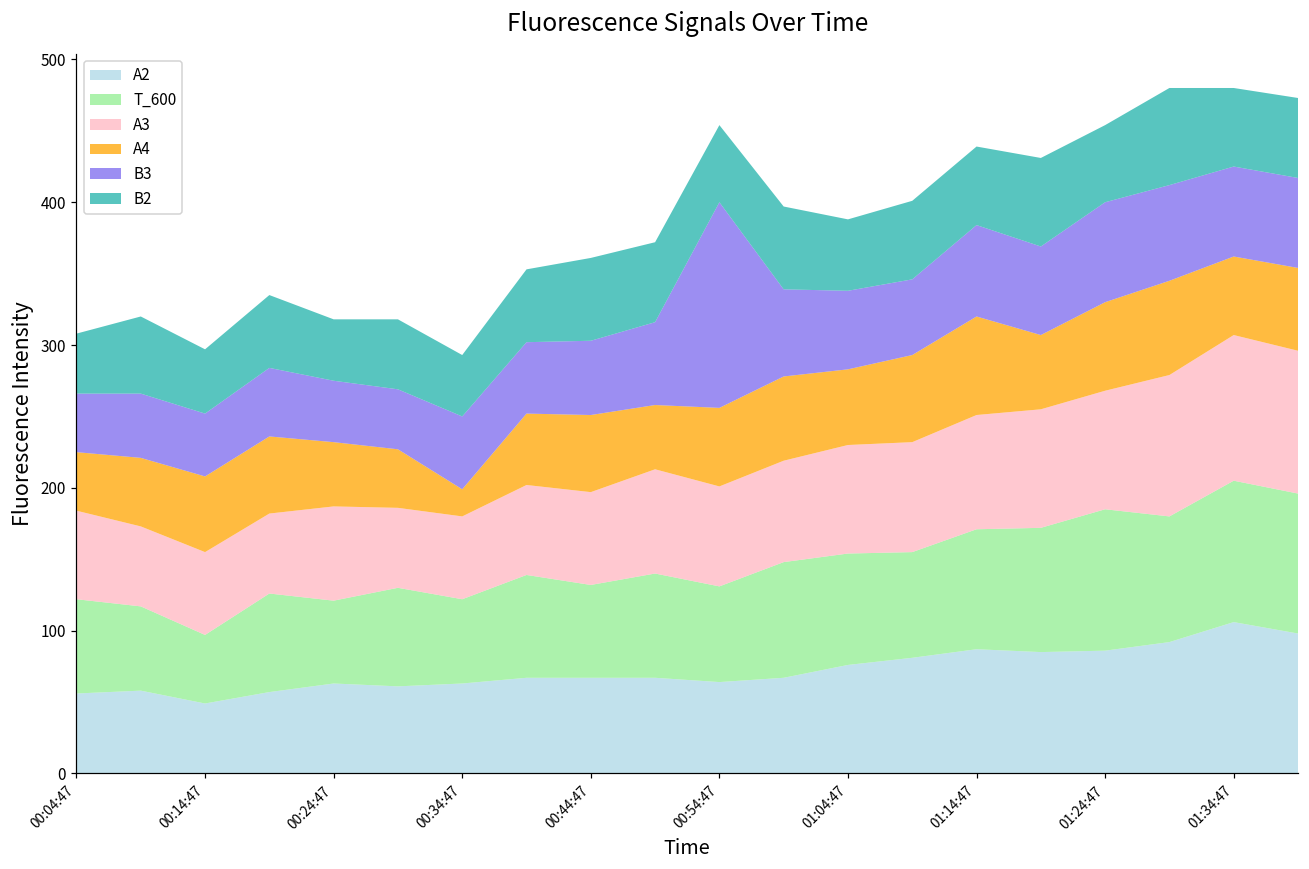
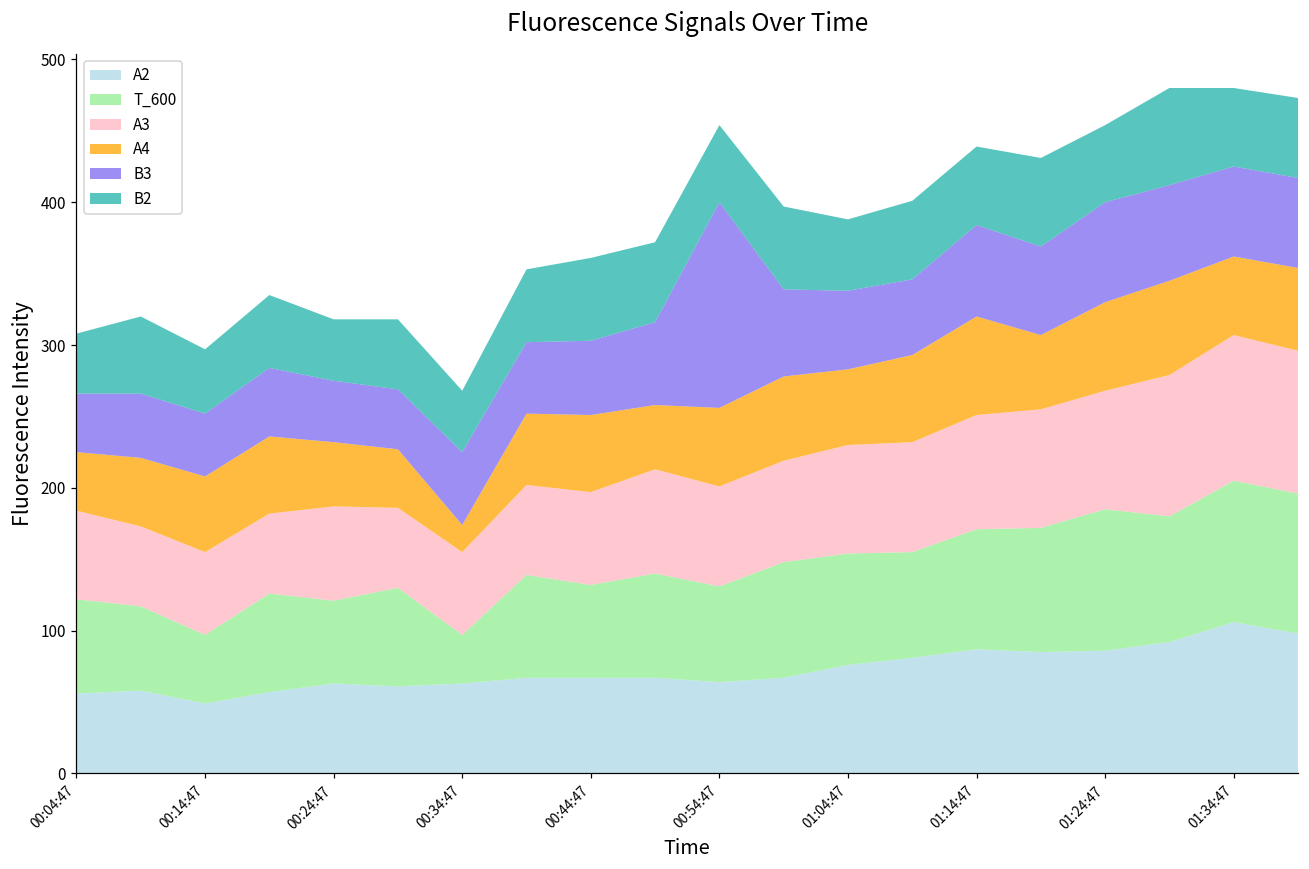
T_600, 00:34:47: 59 -> 34
